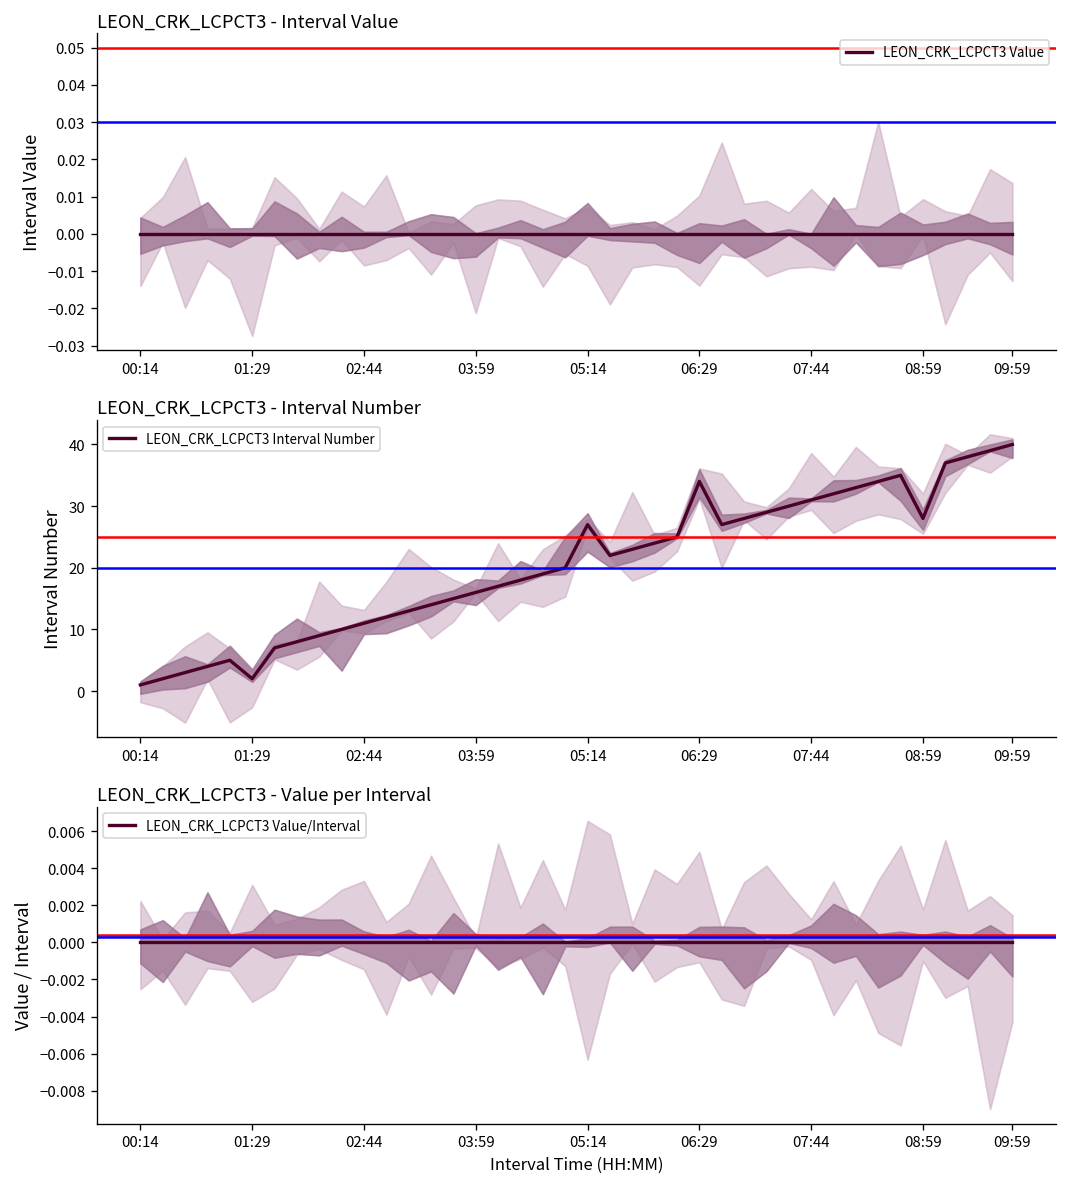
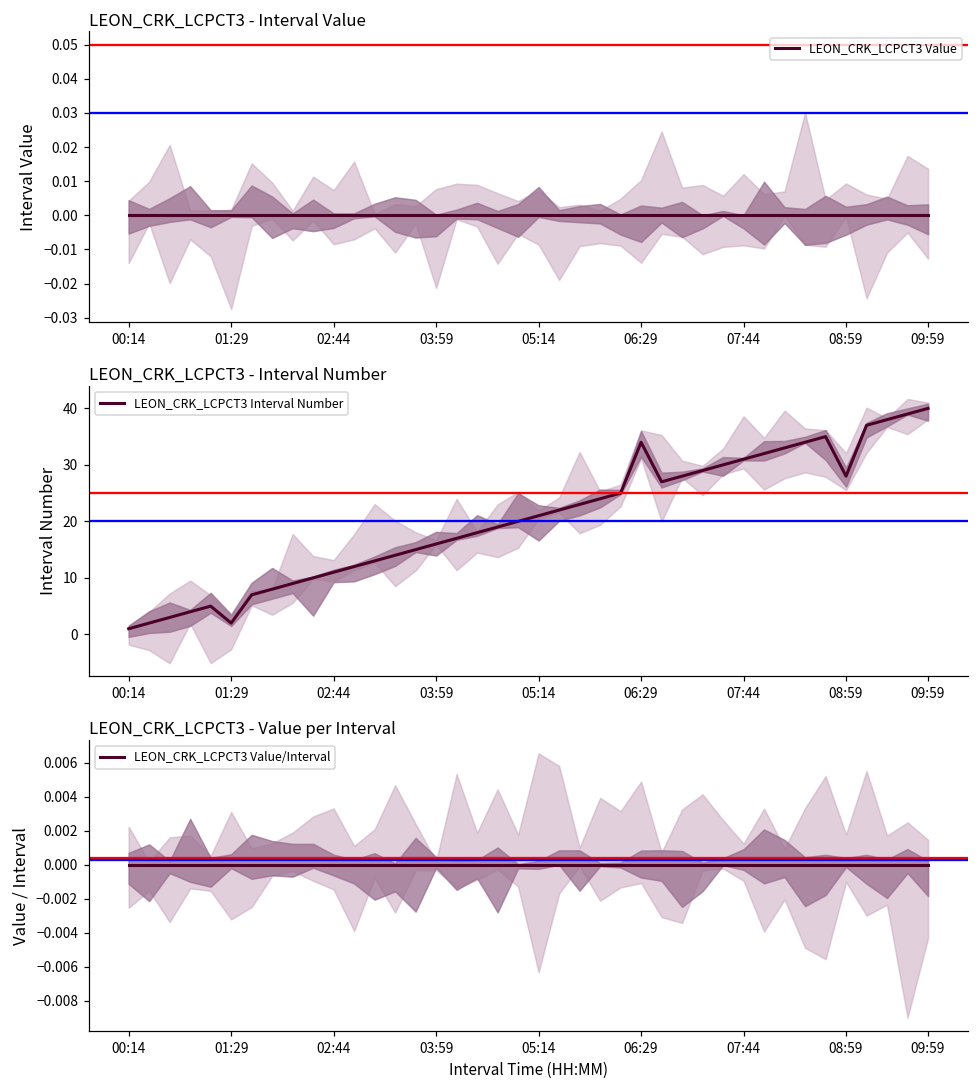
LEON_CRK_LCPCT3 - Interval Number, LEON_CRK_LCPCT3 Interval Number, 05:14: 27 -> 21
